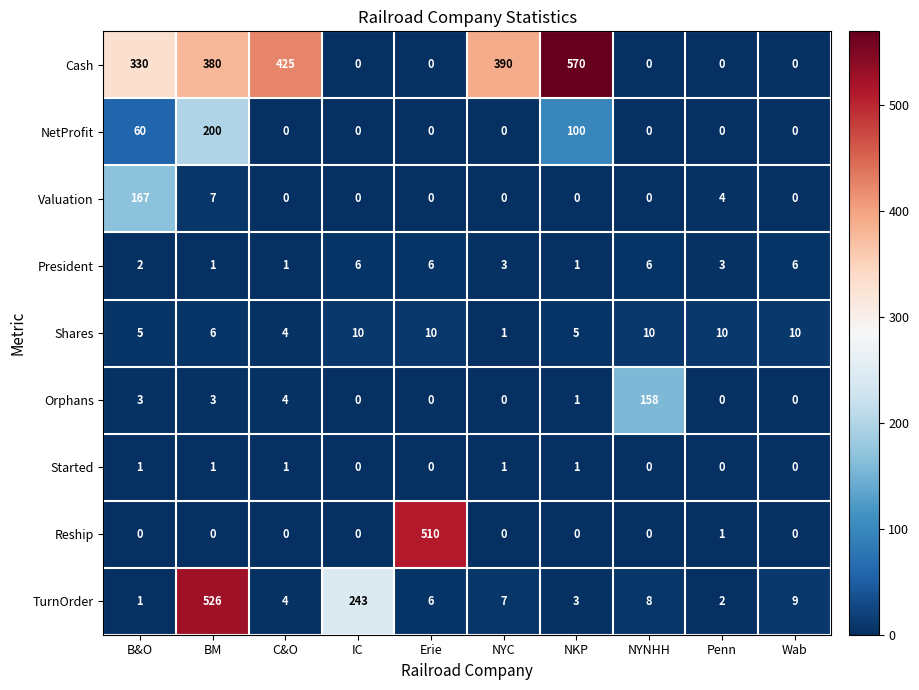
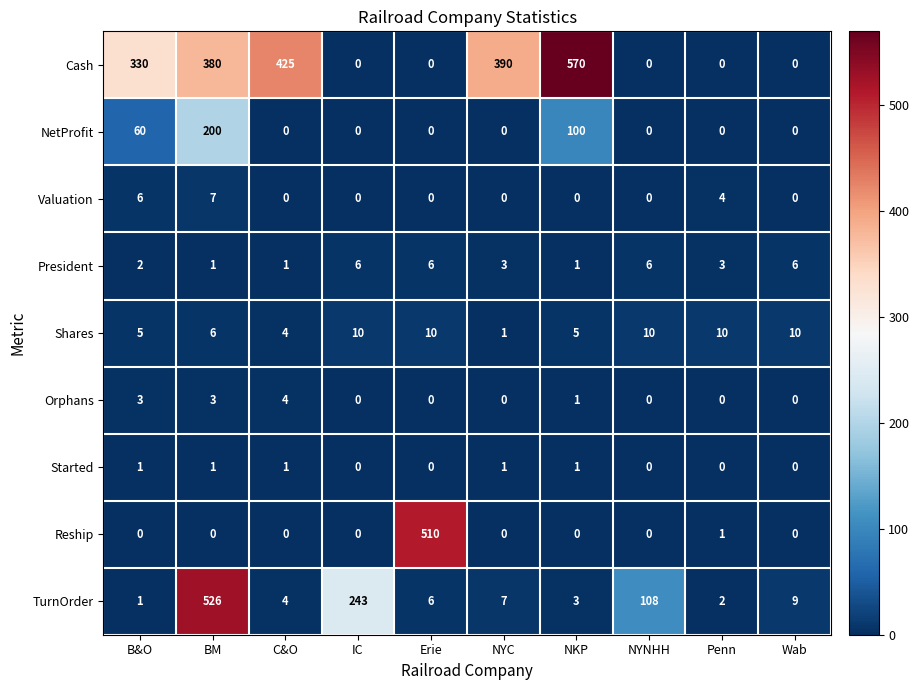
Valuation, B&O: 167 -> 6
Orphans, NYNHH: 158 -> 0
TurnOrder, NYNHH: 8 -> 108
